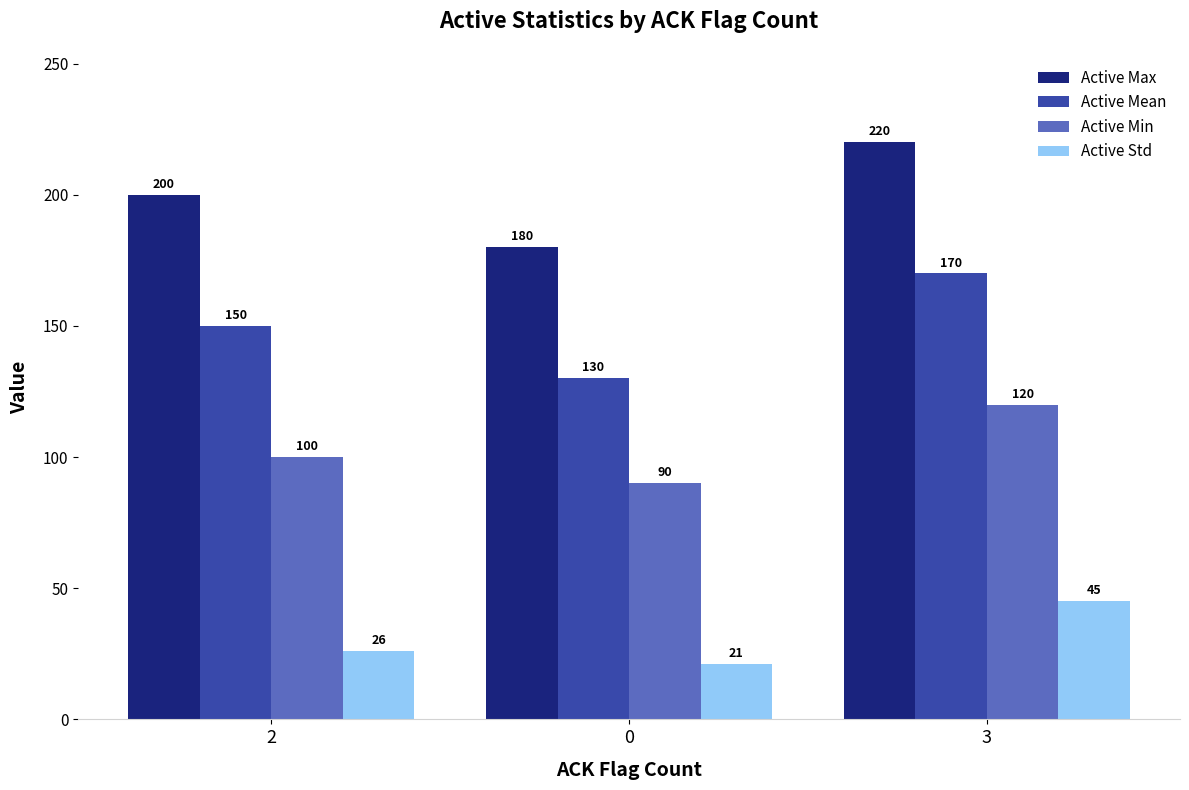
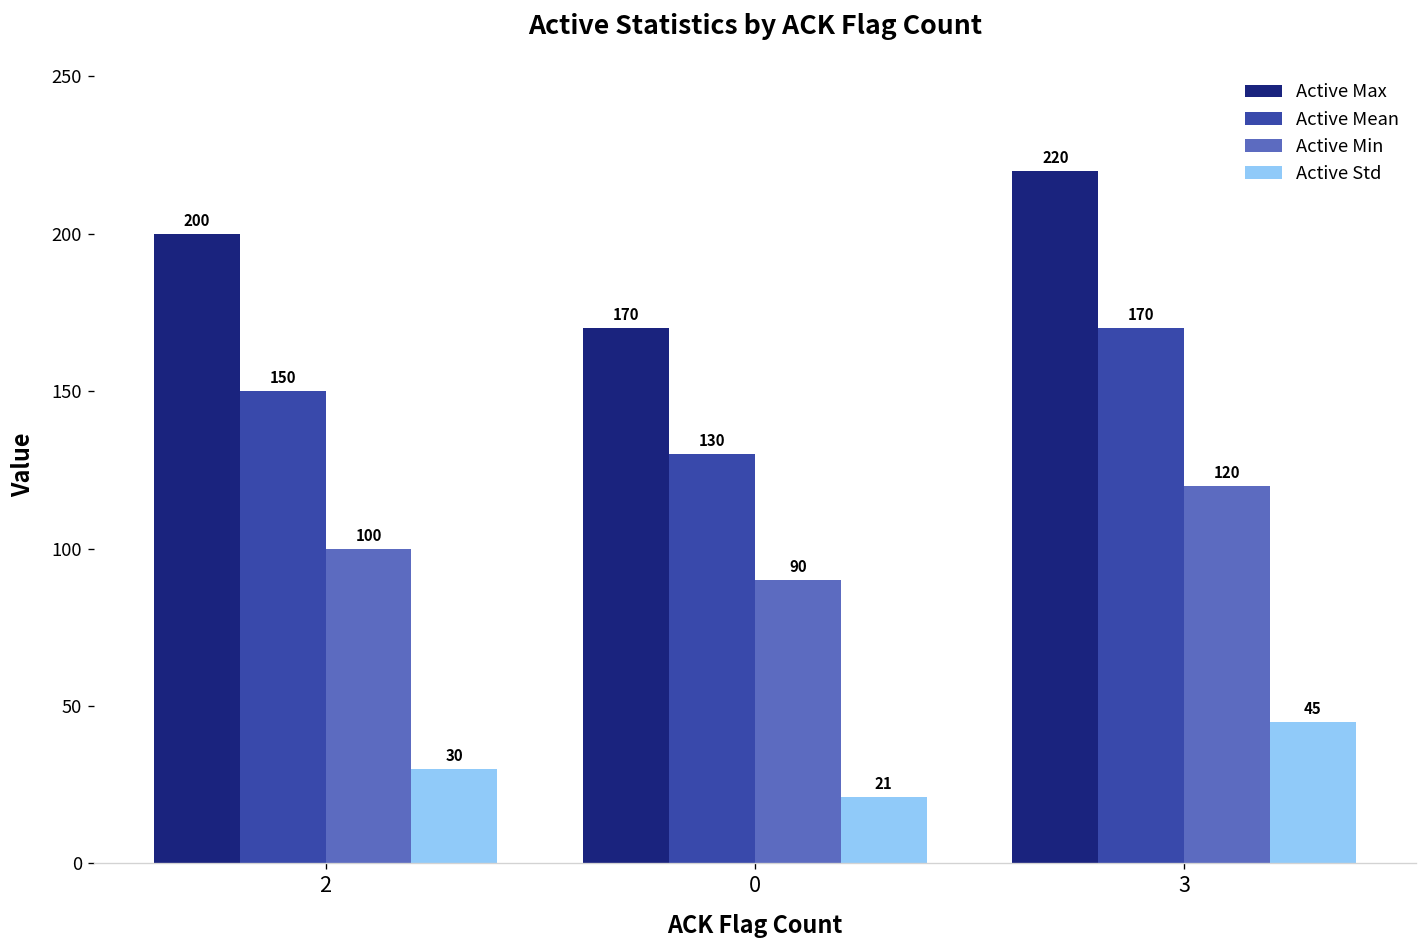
Active Std, 2: 26 -> 30
Active Max, 0: 180 -> 170
